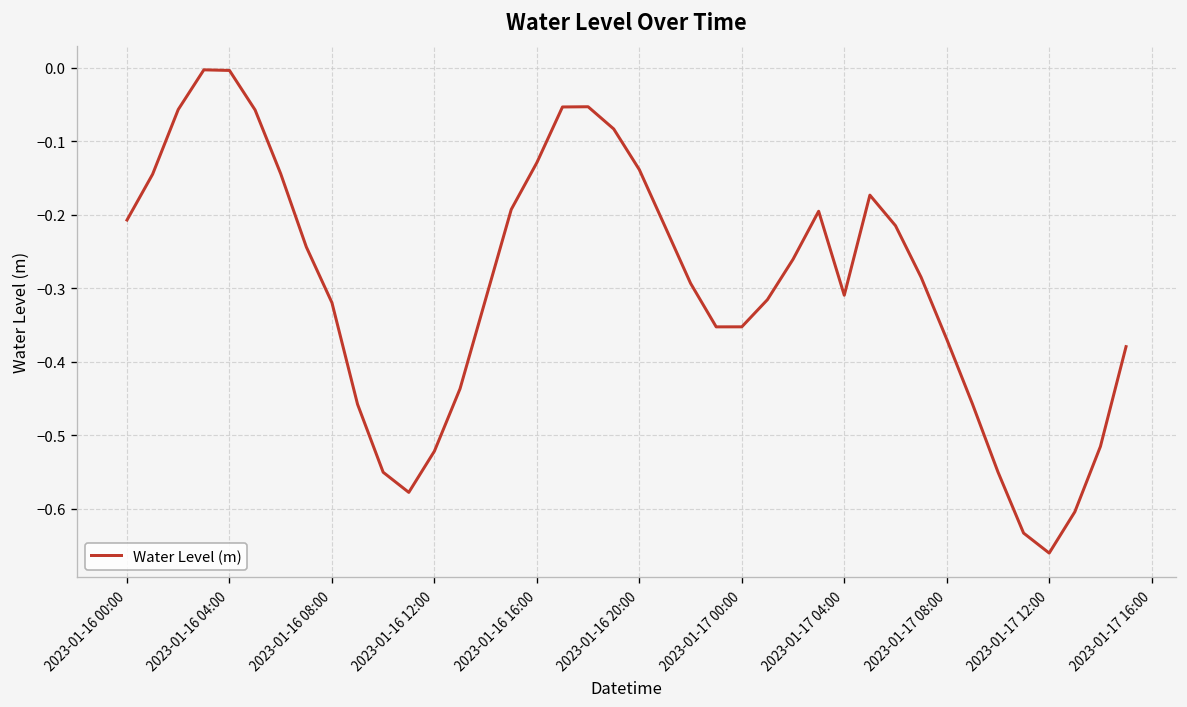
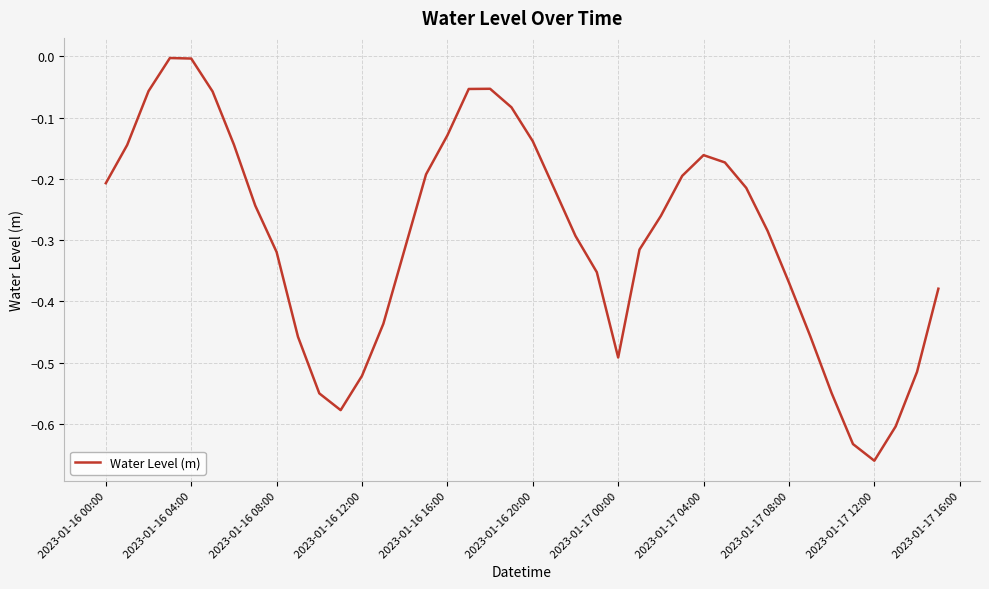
2023-01-17 00:00: -0.35 -> -0.49
2023-01-17 04:00: -0.31 -> -0.16
